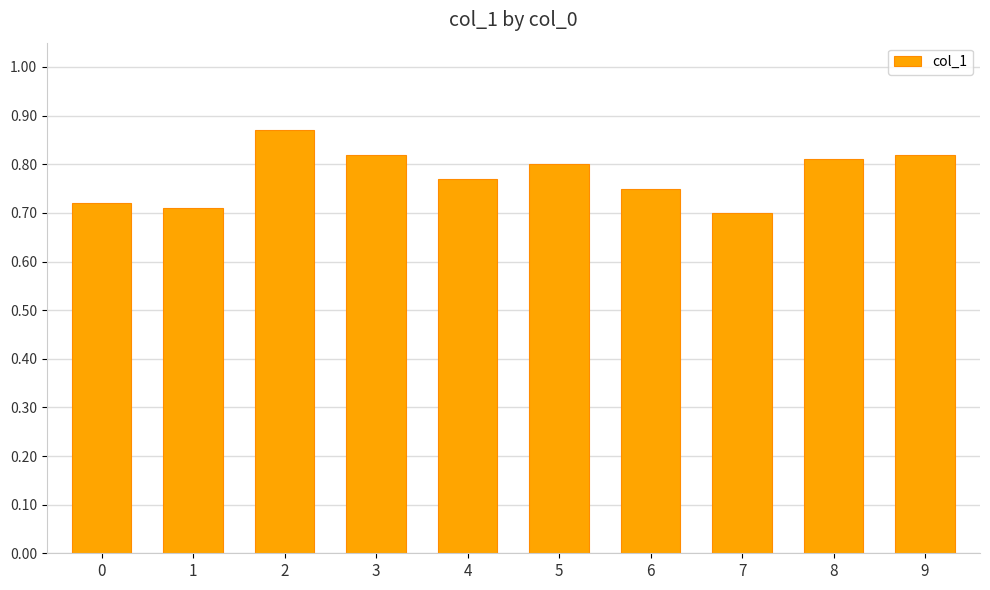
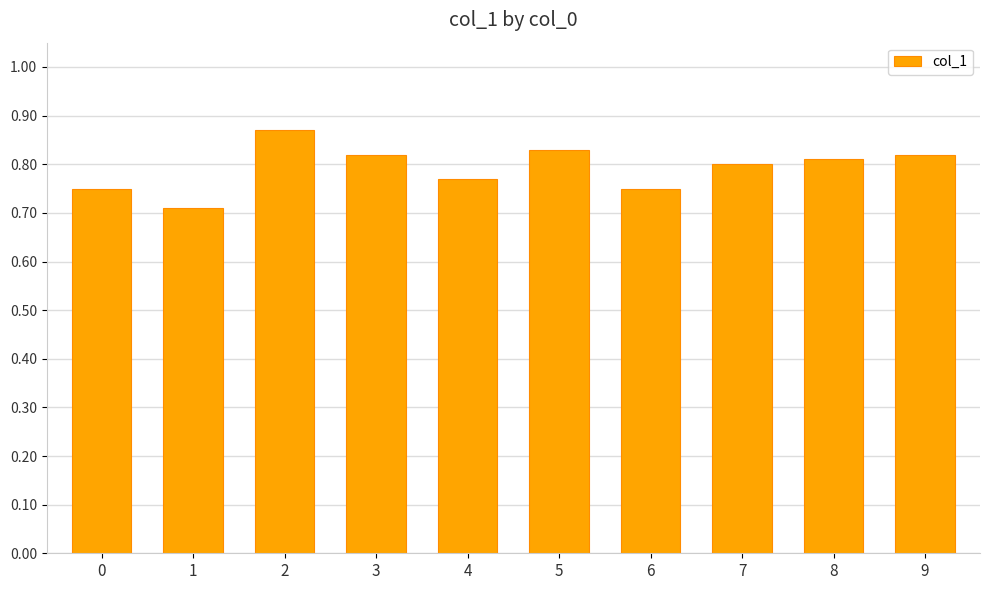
0: 0.72 -> 0.75
5: 0.80 -> 0.83
7: 0.7 -> 0.8
